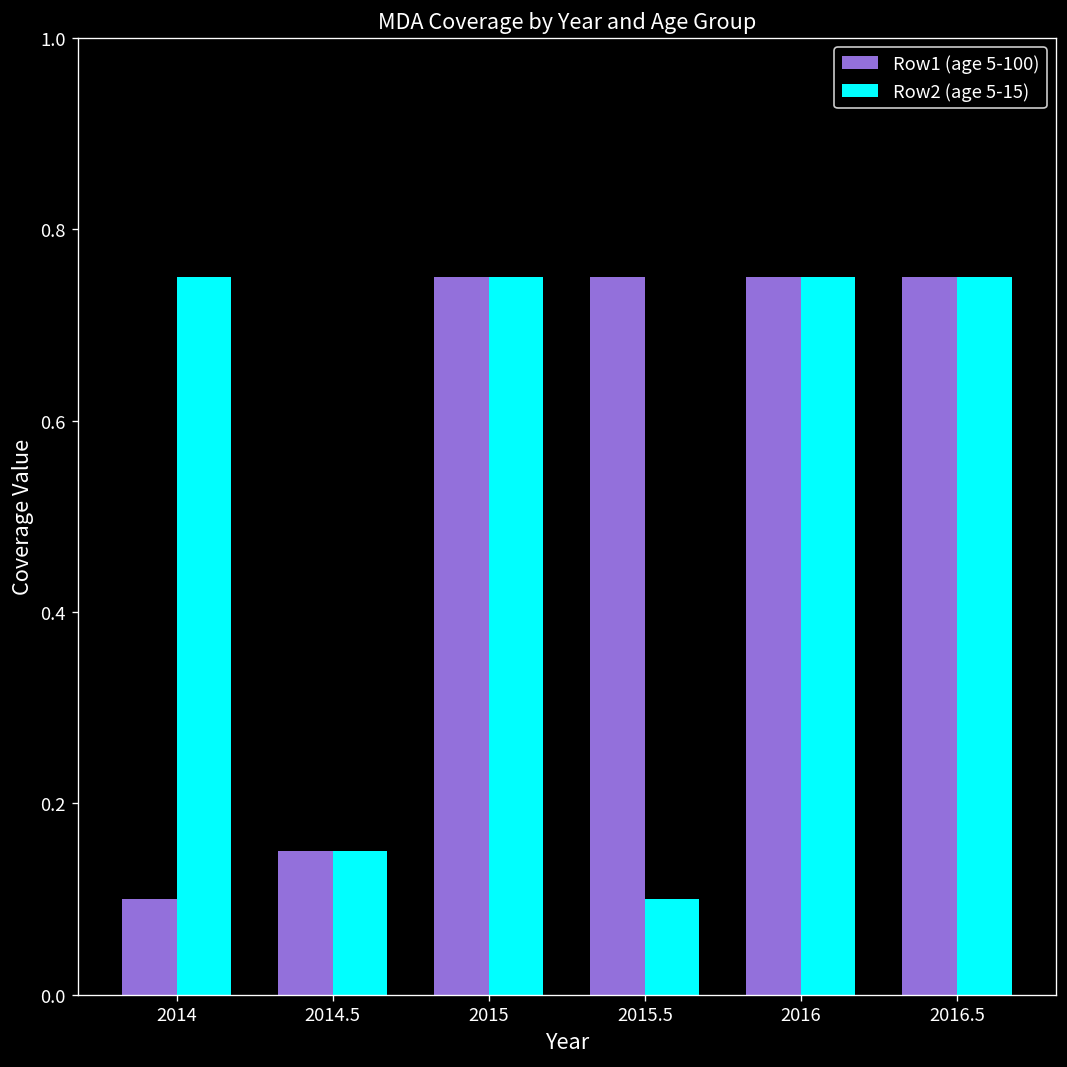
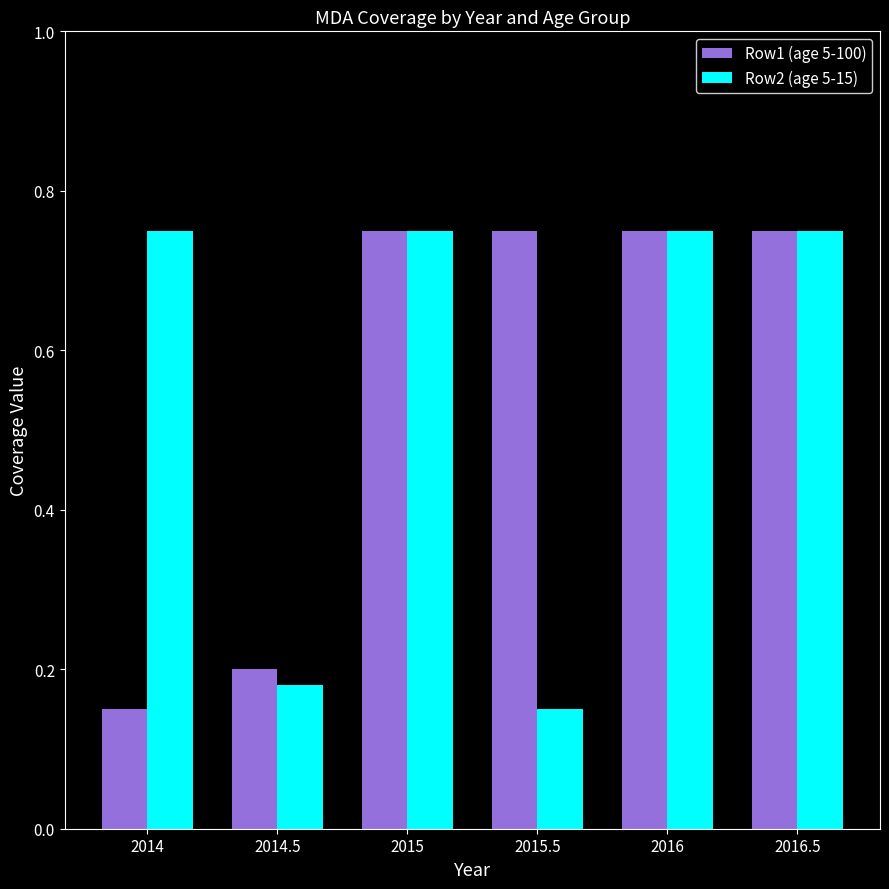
Row1 (age 5-100), 2014: 0.10 -> 0.15
Row1 (age 5-100), 2014.5: 0.15 -> 0.20
Row2 (age 5-15), 2014.5: 0.15 -> 0.18
Row2 (age 5-15), 2015.5: 0.10 -> 0.15
